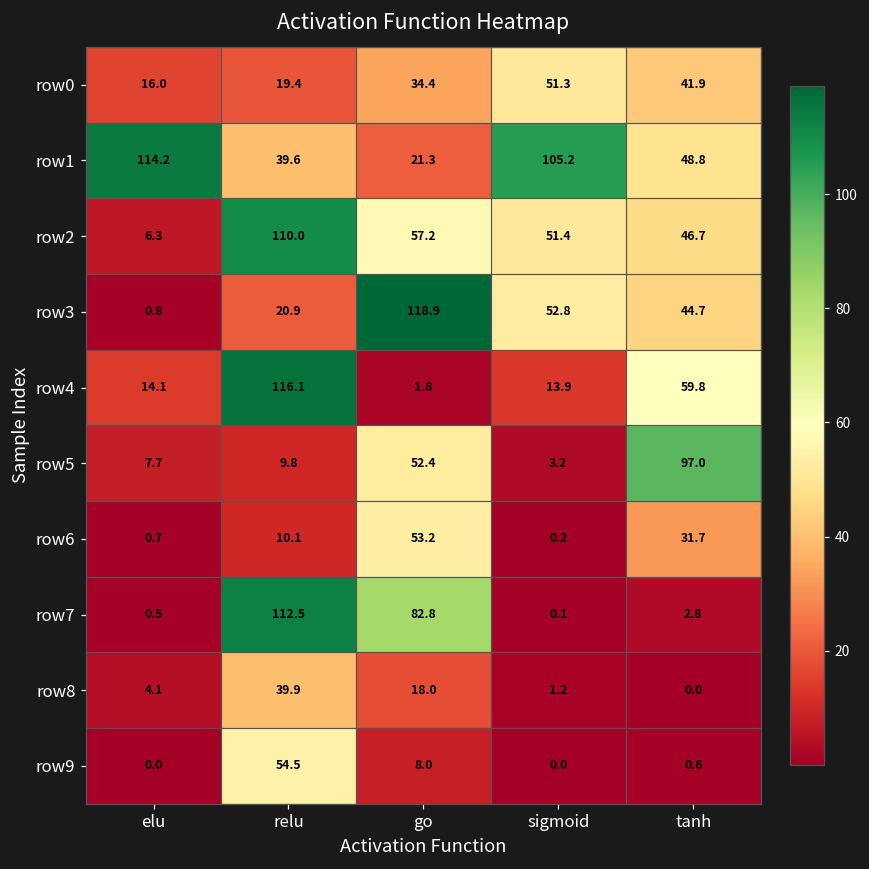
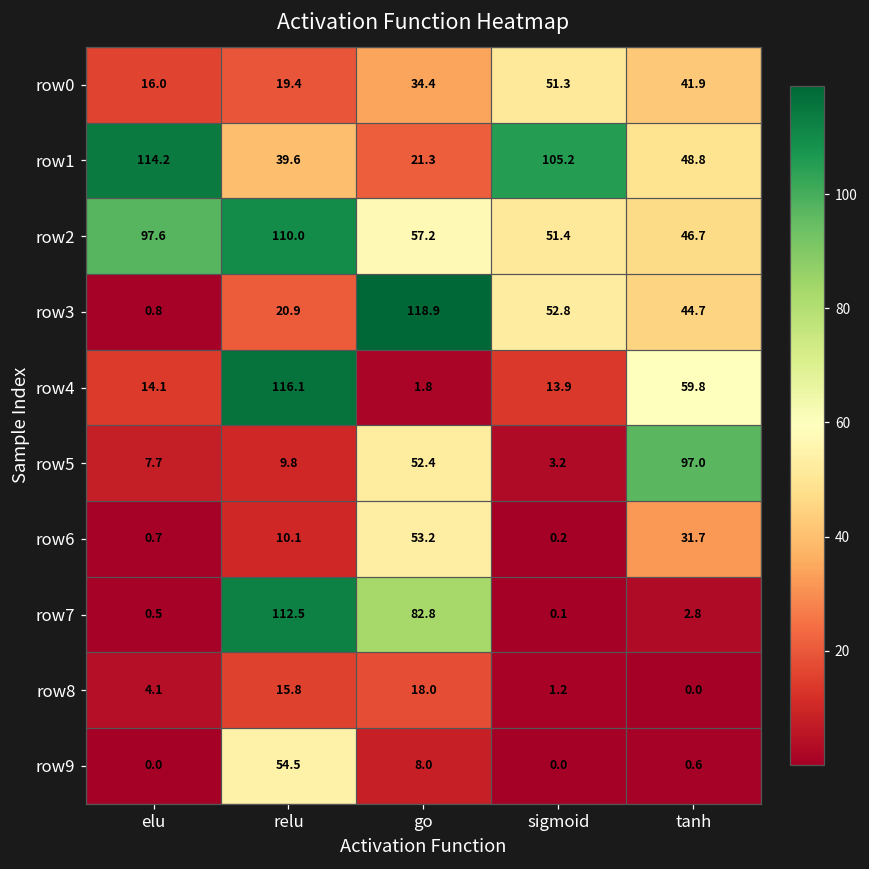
row2, elu: 6.3 -> 97.6
row8, relu: 39.9 -> 15.8
